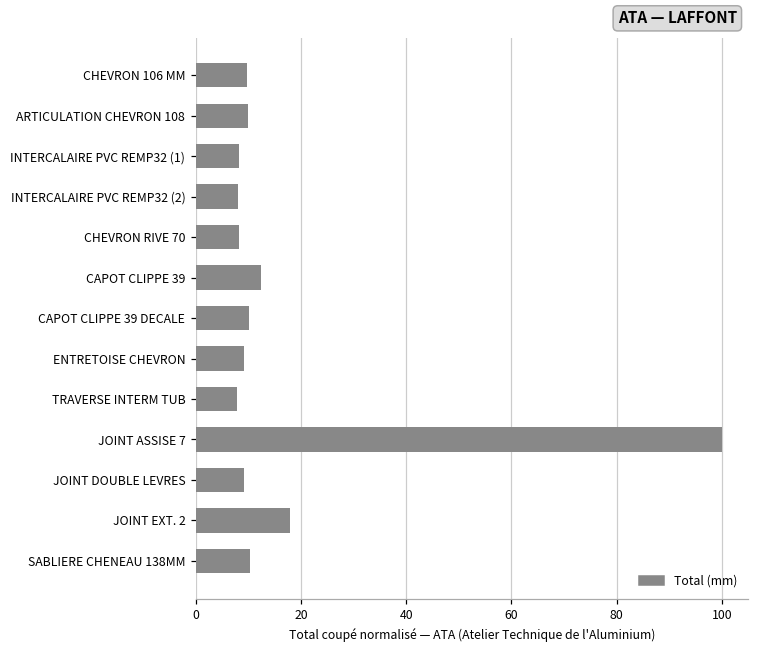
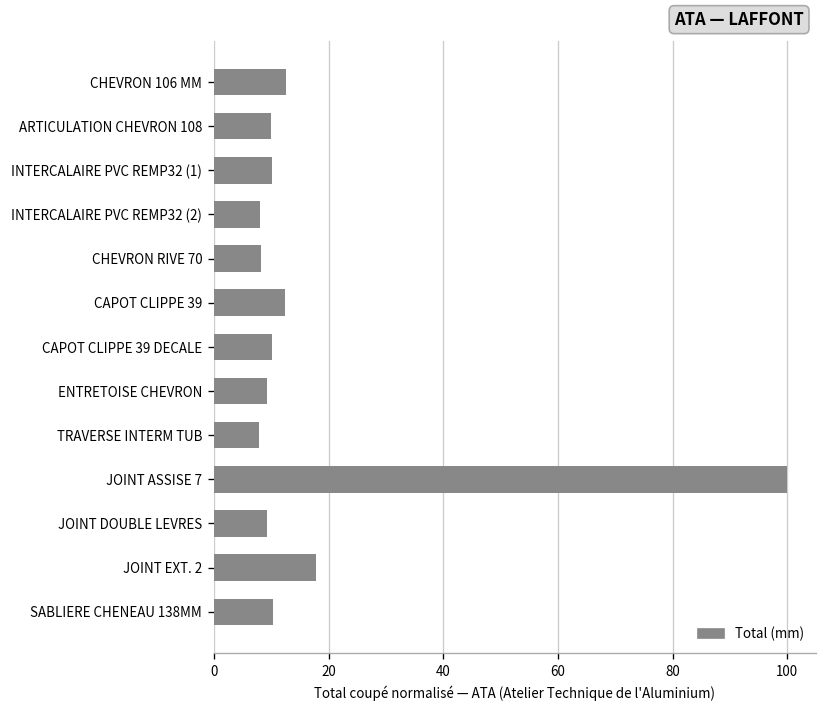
CHEVRON 106 MM: 10 -> 13
INTERCALAIRE PVC REMP32 (1): 8 -> 10
